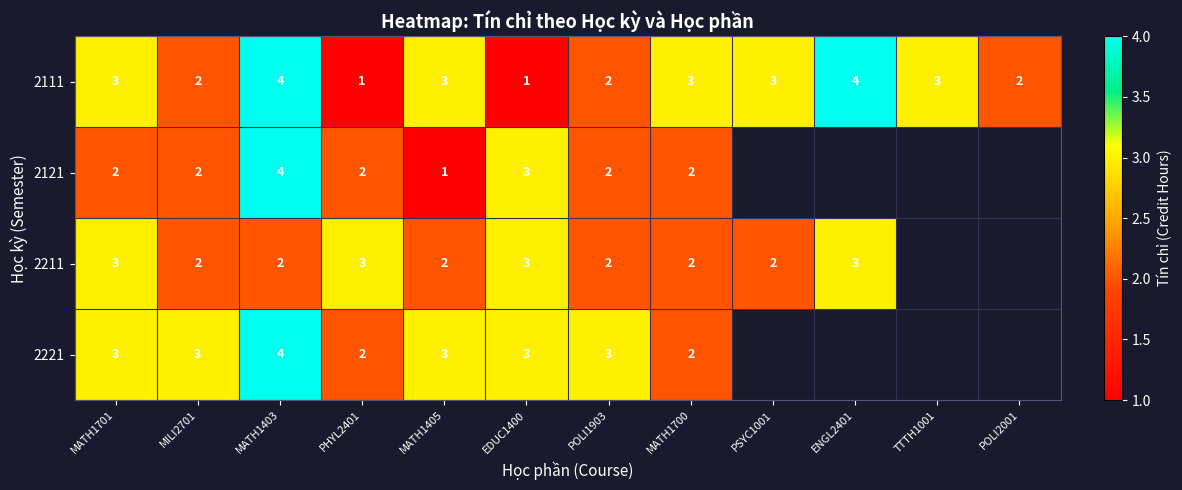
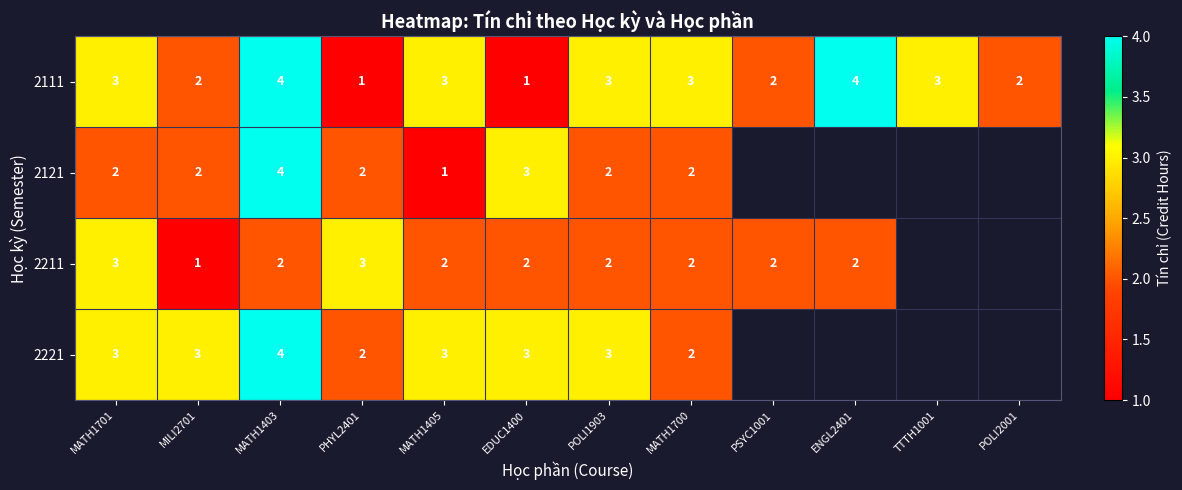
2111, POLI1903: 2 -> 3
2111, PSYC1001: 3 -> 2
2211, MILI2701: 2 -> 1
2211, EDUC1400: 3 -> 2
2211, ENGL2401: 3 -> 2
